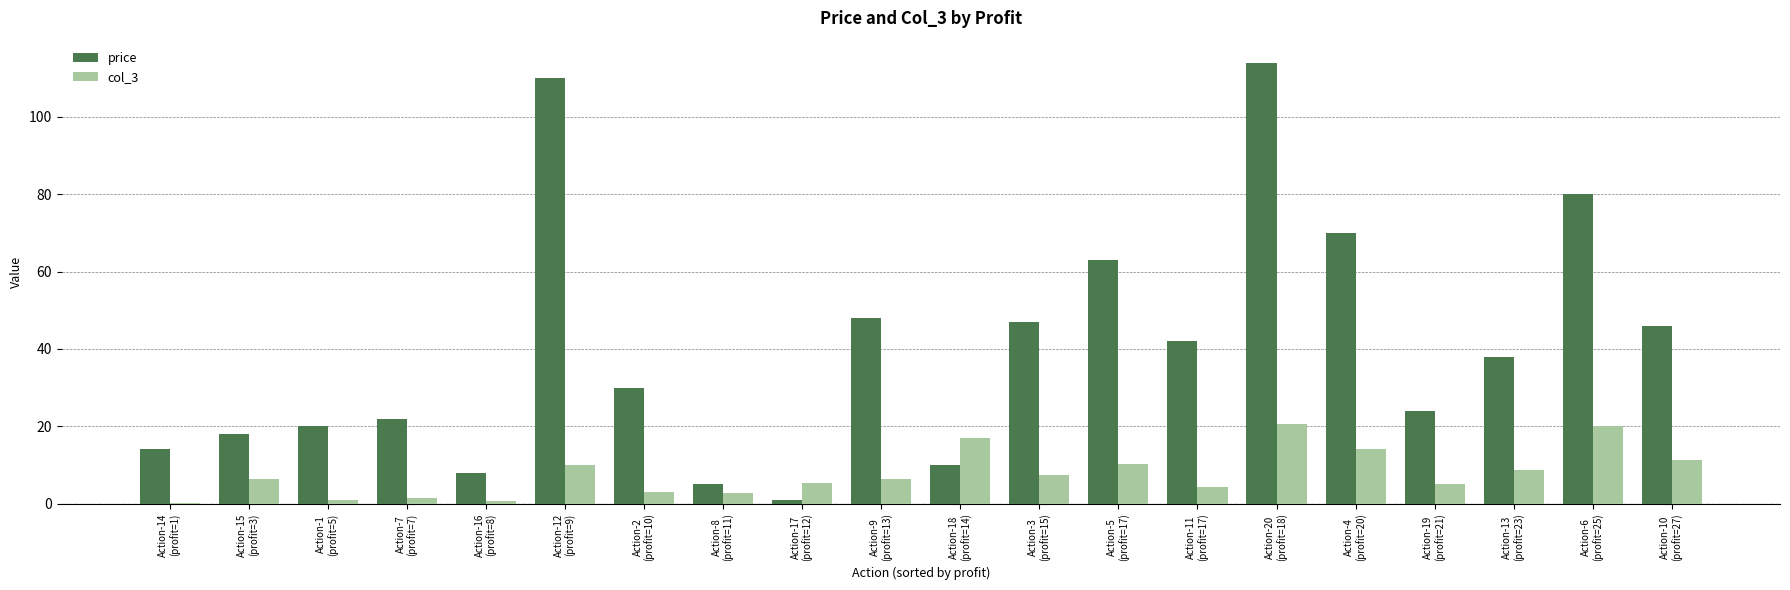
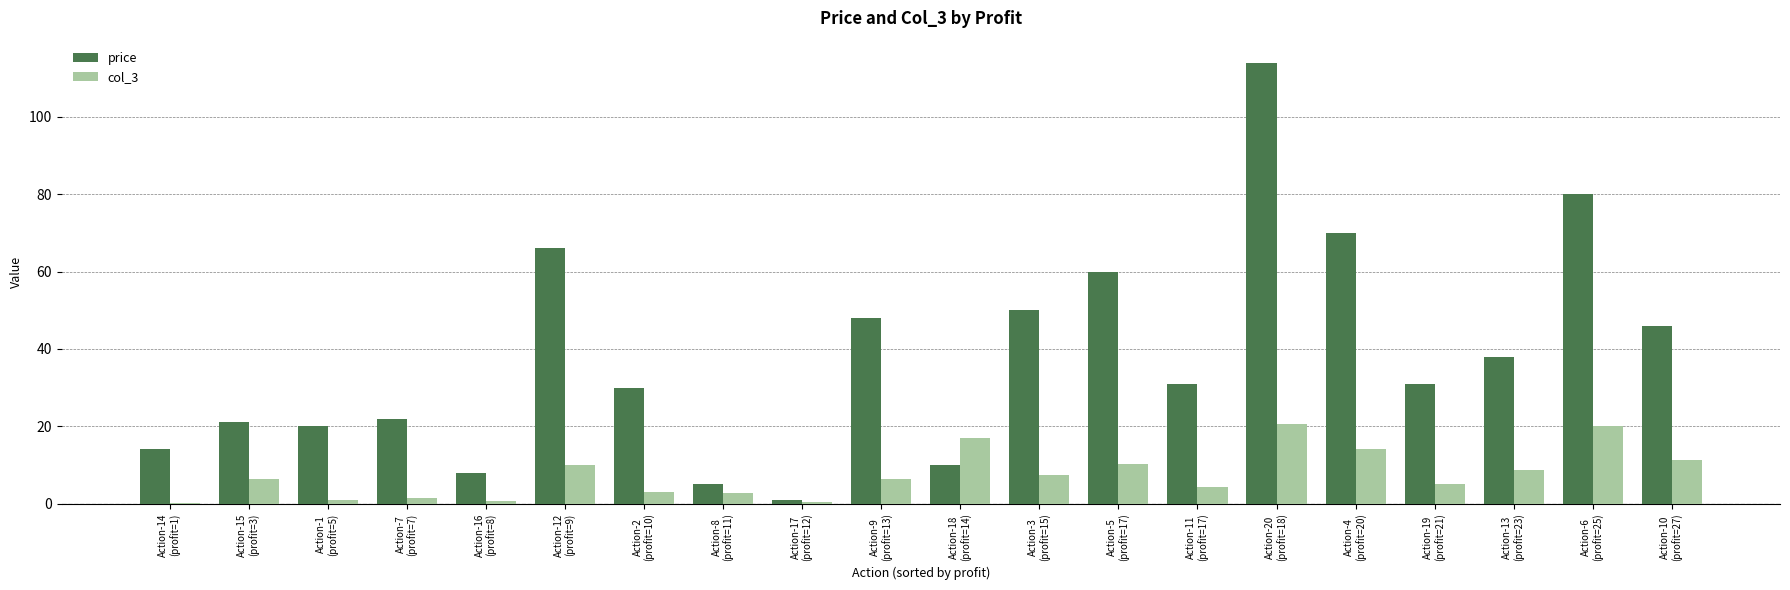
price, Action-15 (profit=3): 18 -> 21
price, Action-12 (profit=9): 110 -> 66
col_3, Action-17 (profit=12): 5 -> 0
price, Action-3 (profit=15): 47 -> 50
price, Action-5 (profit=17): 63 -> 60
price, Action-11 (profit=17): 42 -> 31
price, Action-19 (profit=21): 24 -> 31
